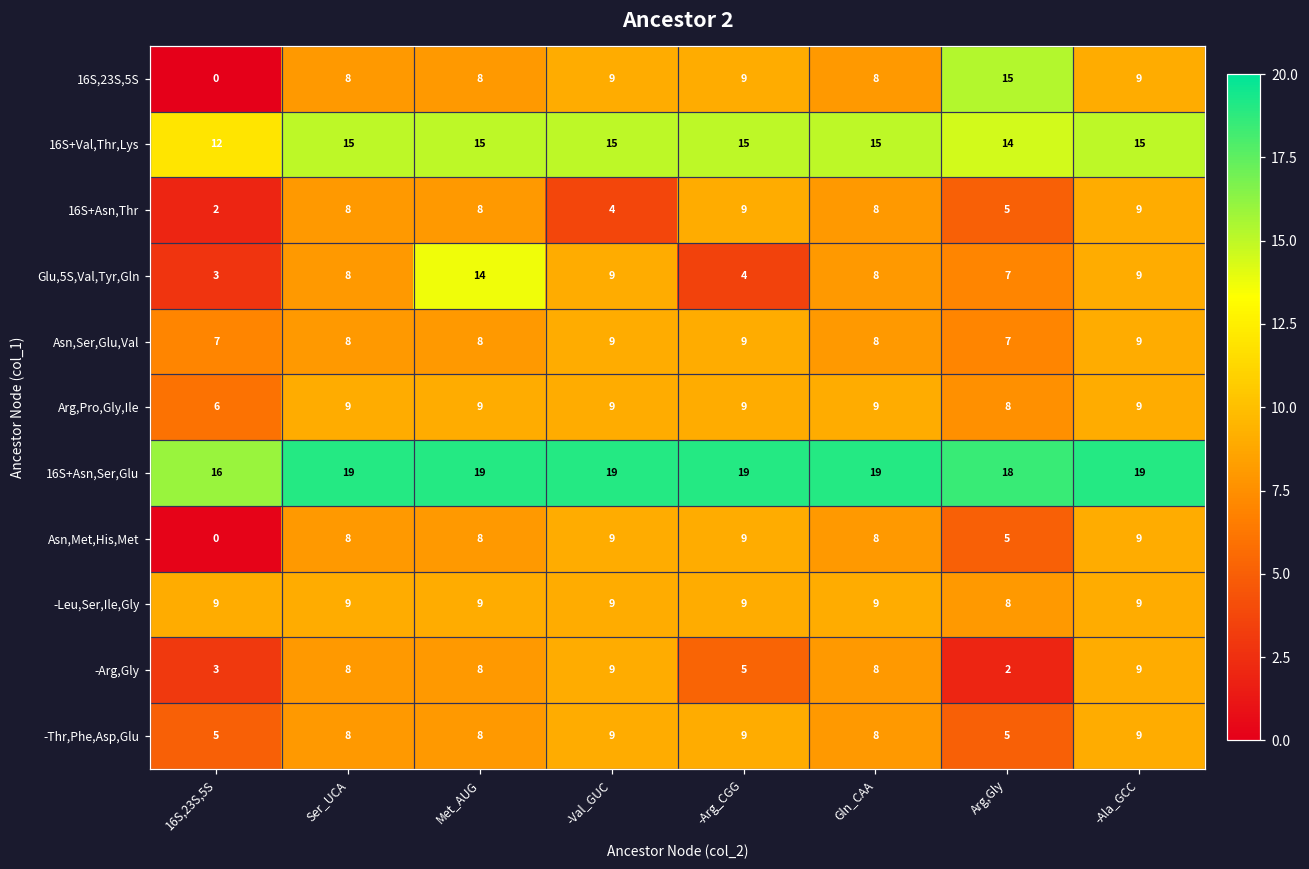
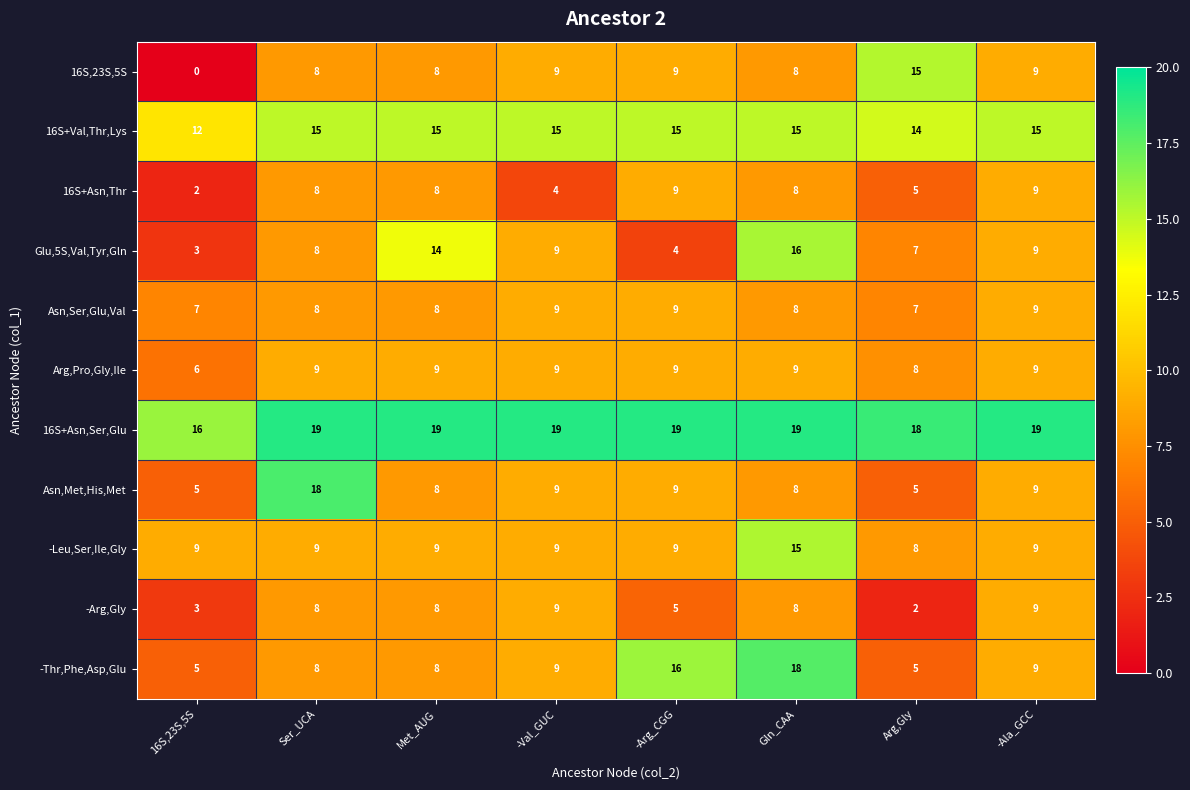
Glu,5S,Val,Tyr,Gln, Gln_CAA: 8 -> 16
Asn,Met,His,Met, 16S,23S,5S: 0 -> 5
Asn,Met,His,Met, Ser_UCA: 8 -> 18
-Leu,Ser,Ile,Gly, Gln_CAA: 9 -> 15
-Thr,Phe,Asp,Glu, -Arg_CGG: 9 -> 16
-Thr,Phe,Asp,Glu, Gln_CAA: 8 -> 18
